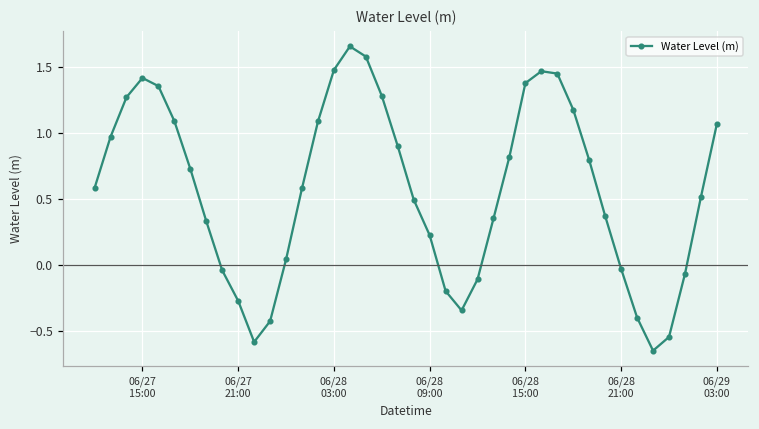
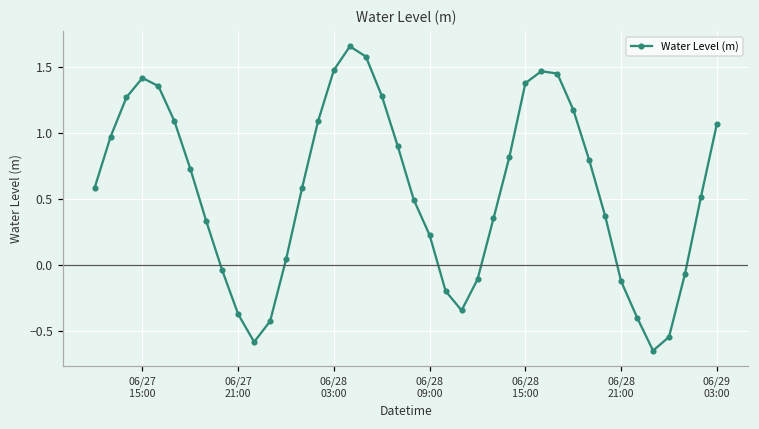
06/27 21:00: -0.27 -> -0.37
06/28 21:00: -0.03 -> -0.12
